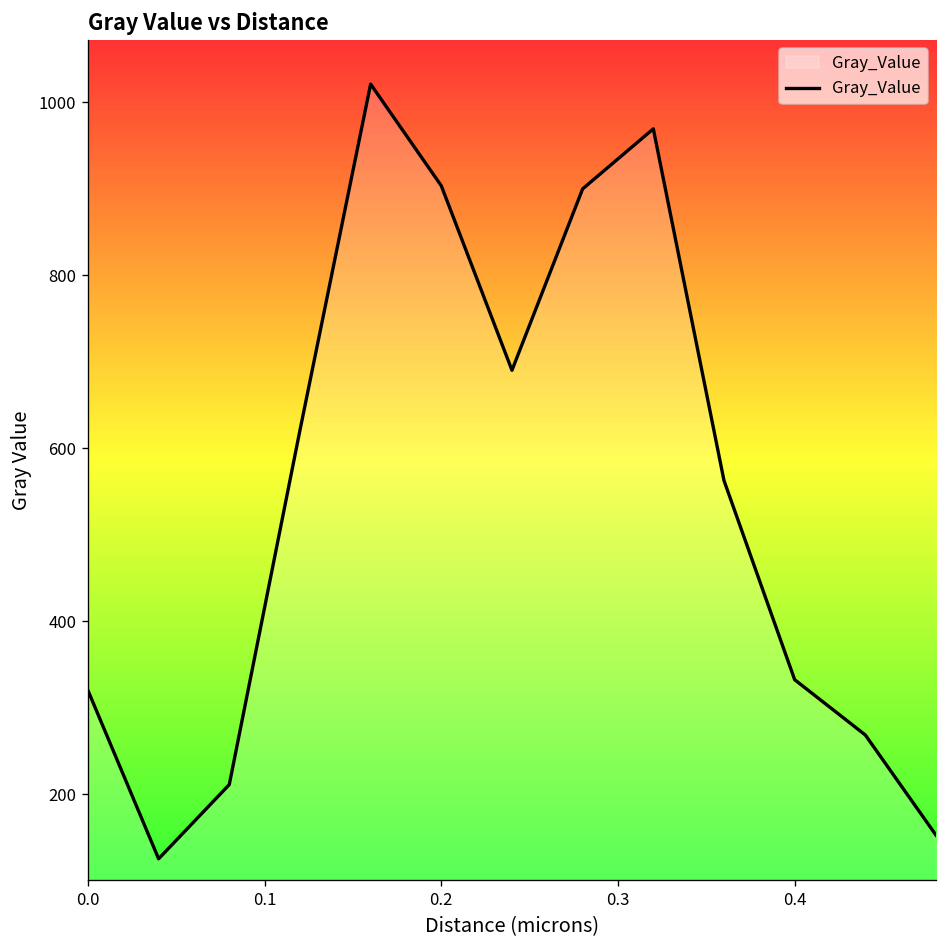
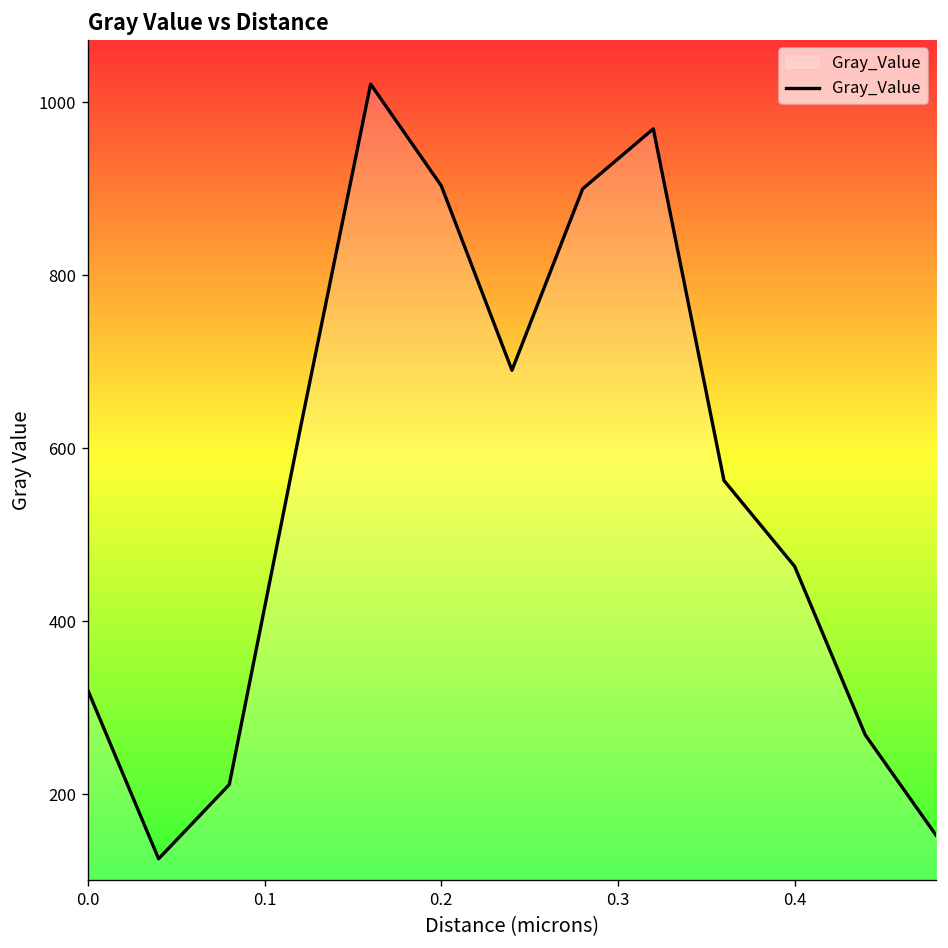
0.4: 330 -> 460
